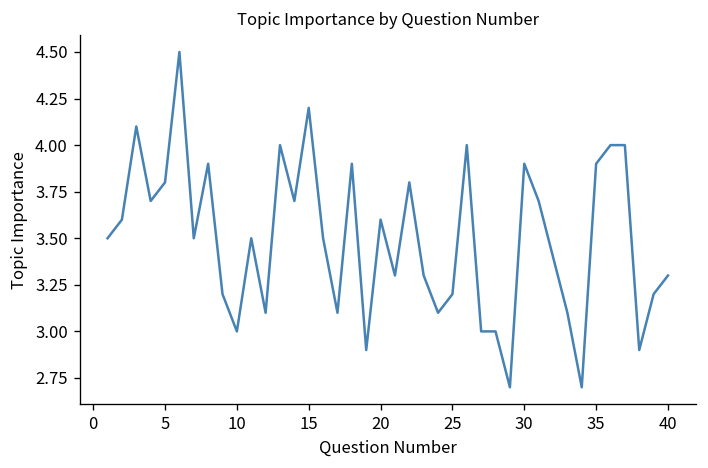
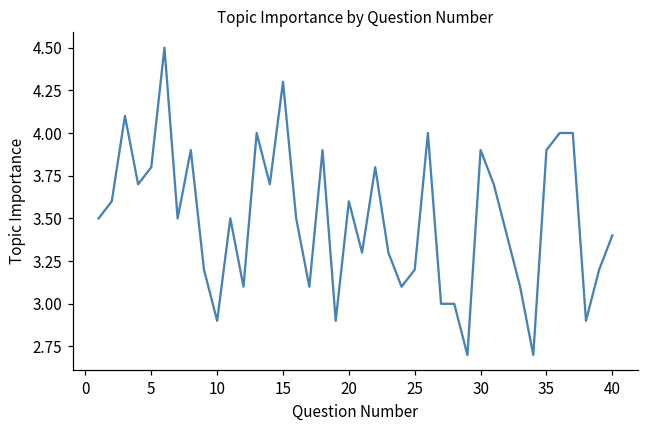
10: 3.0 -> 2.9
15: 4.2 -> 4.3
40: 3.3 -> 3.4
